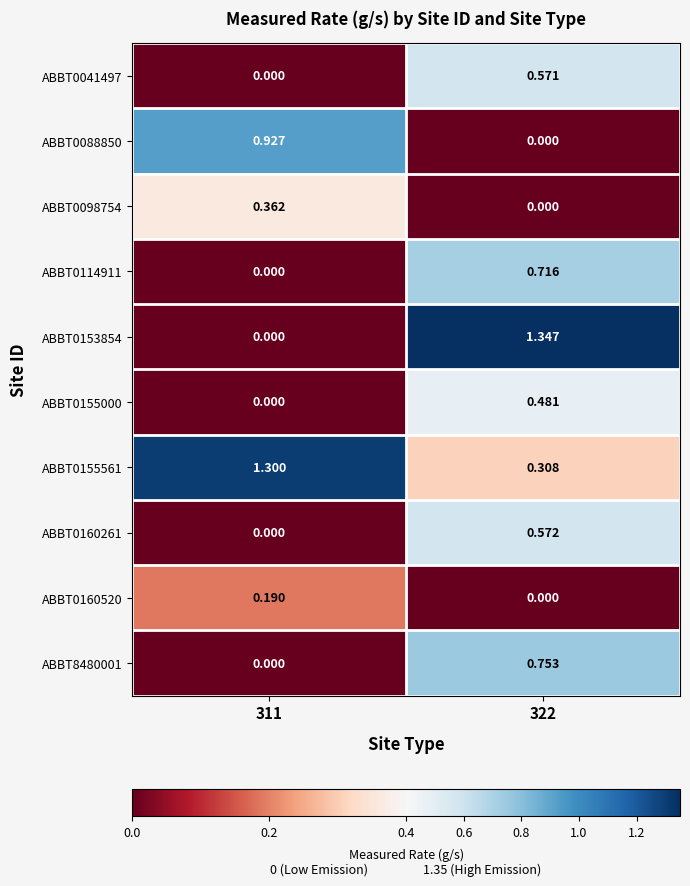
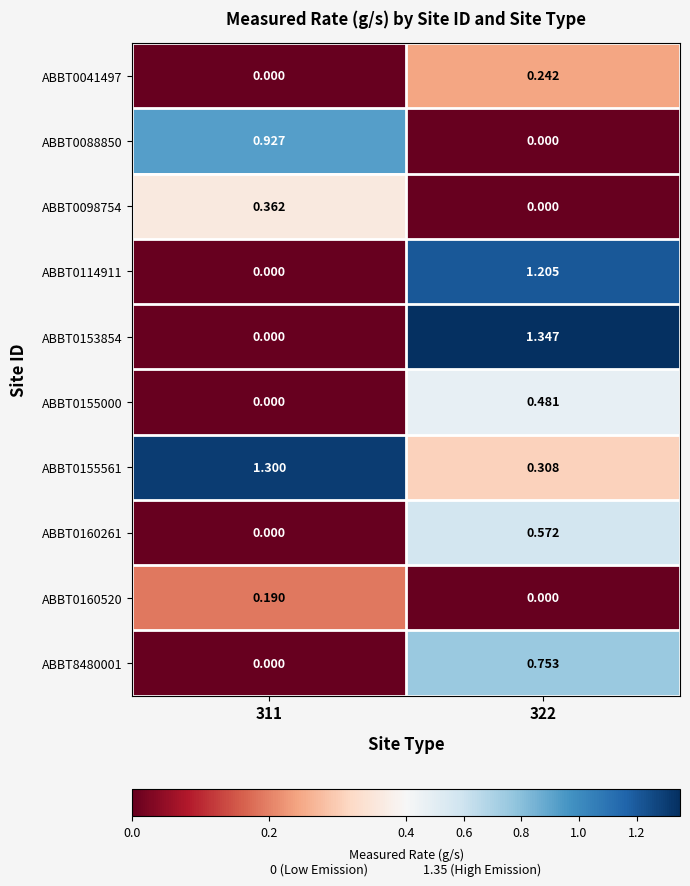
ABBT0041497, 322: 0.571 -> 0.242
ABBT0114911, 322: 0.716 -> 1.205
